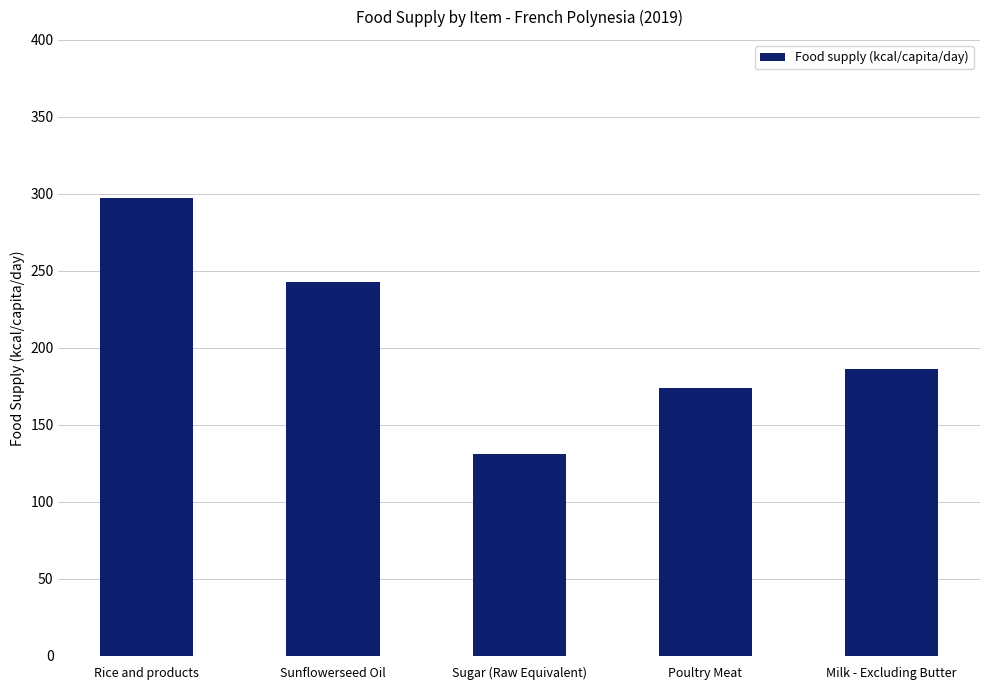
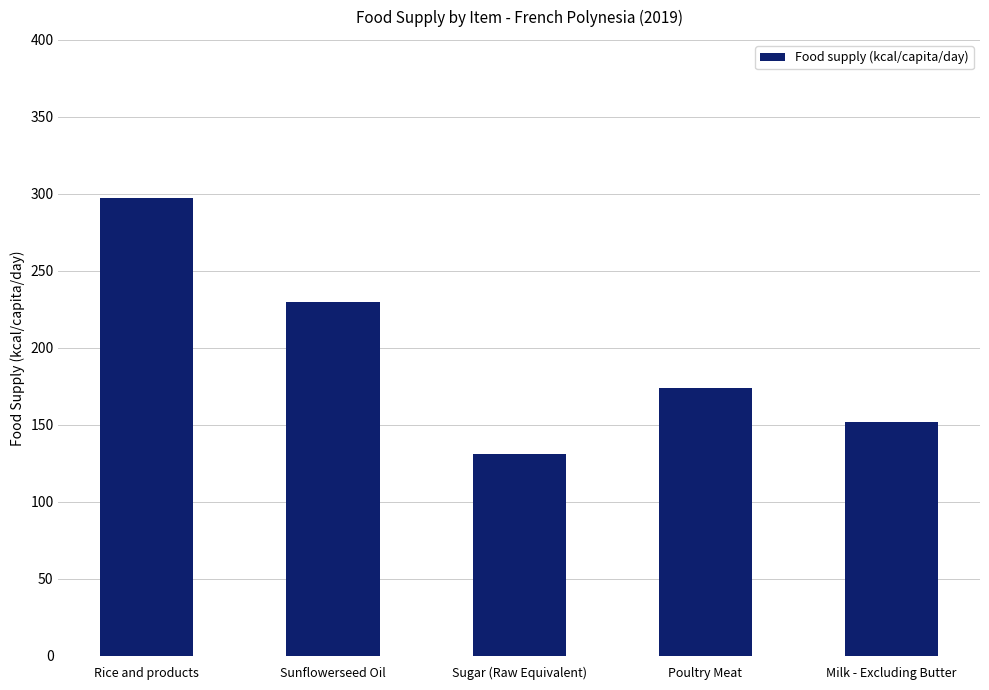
Sunflowerseed Oil: 243 -> 230
Milk - Excluding Butter: 186 -> 152
